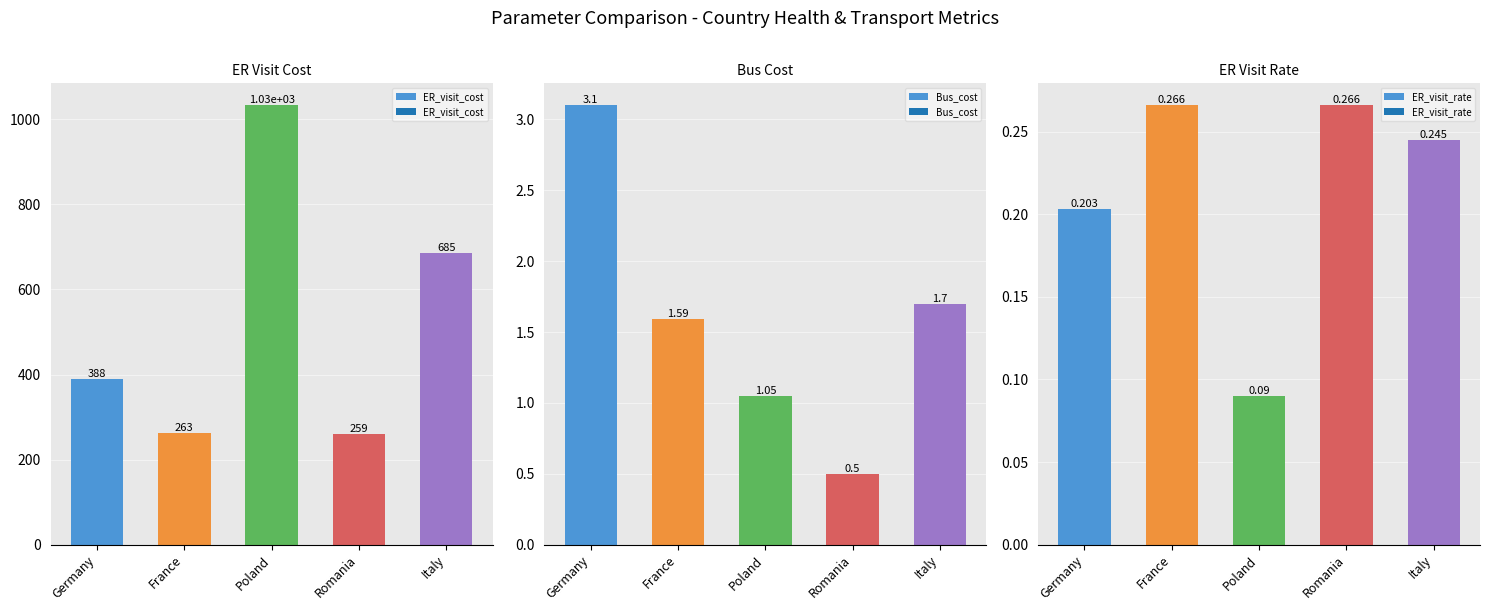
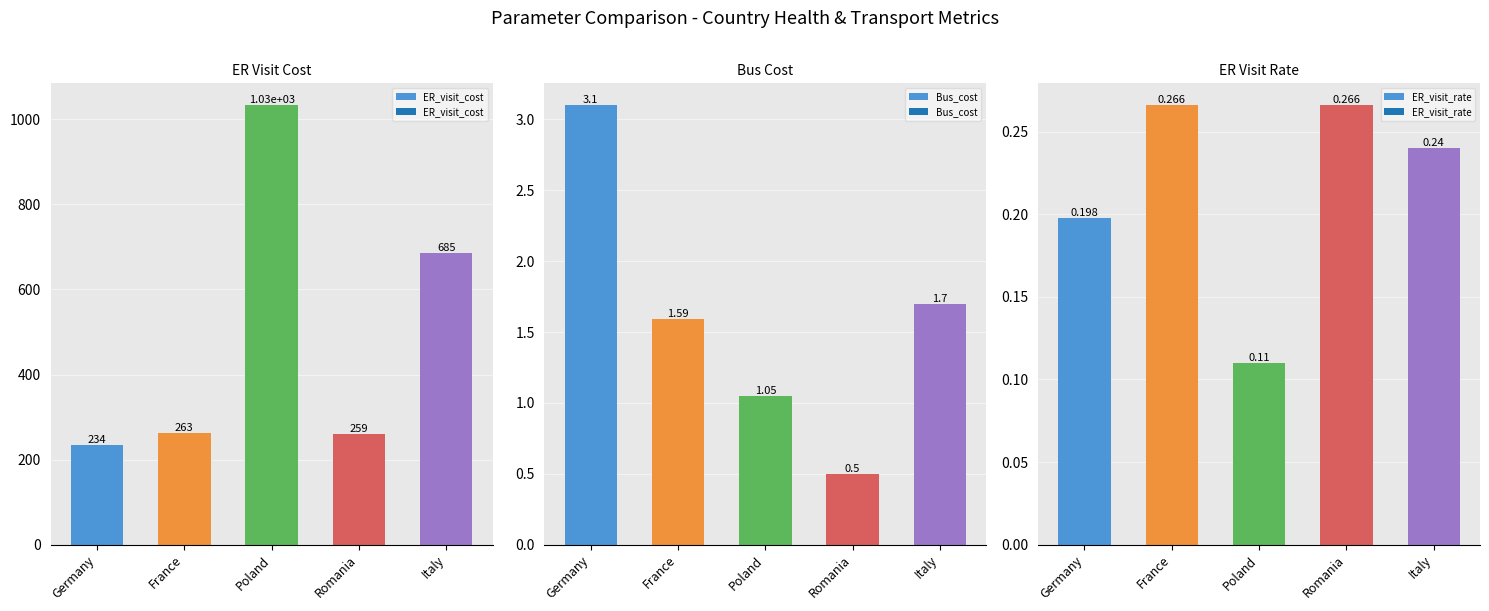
ER Visit Cost, Germany: 388 -> 234
ER Visit Rate, Germany: 0.203 -> 0.198
ER Visit Rate, Poland: 0.09 -> 0.11
ER Visit Rate, Italy: 0.245 -> 0.24
